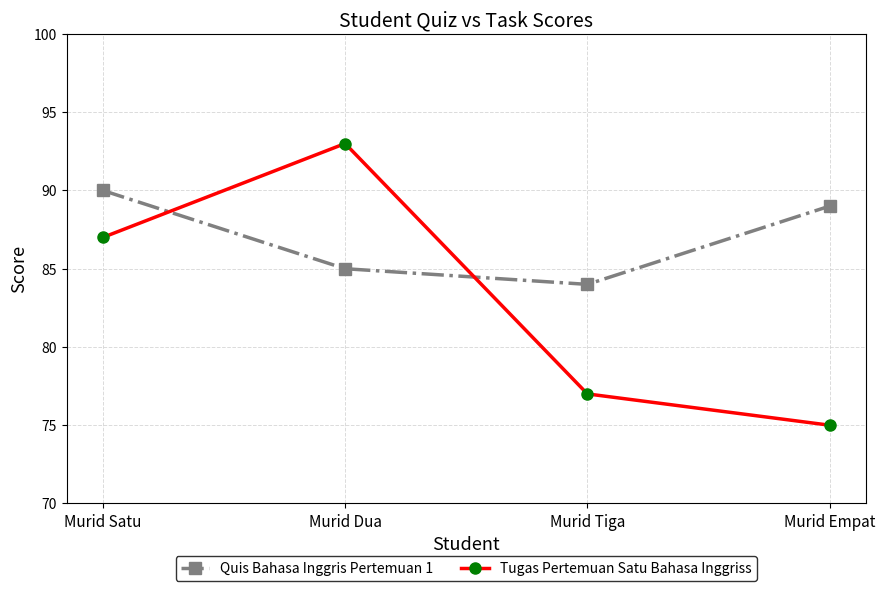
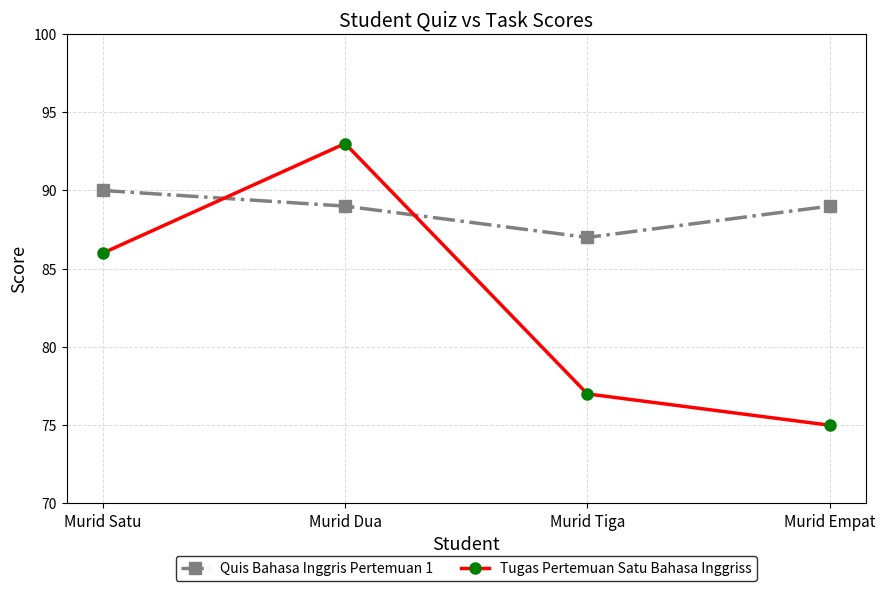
Tugas Pertemuan Satu Bahasa Inggriss, Murid Satu: 87 -> 86
Quis Bahasa Inggris Pertemuan 1, Murid Dua: 85 -> 89
Quis Bahasa Inggris Pertemuan 1, Murid Tiga: 84 -> 87
